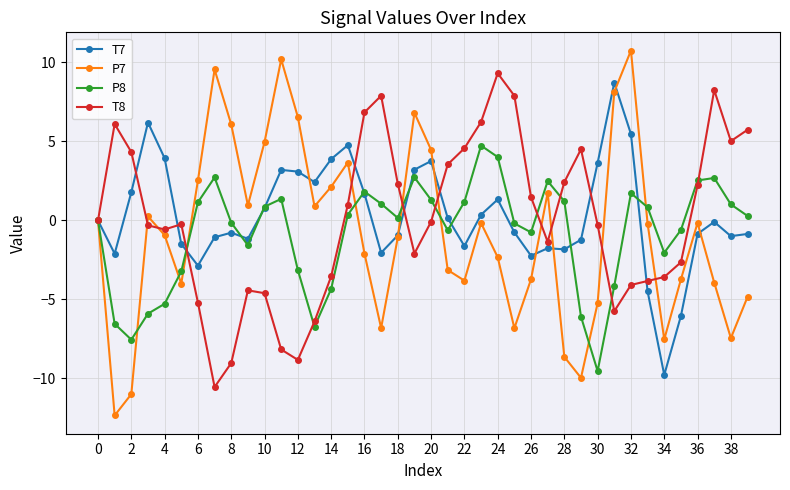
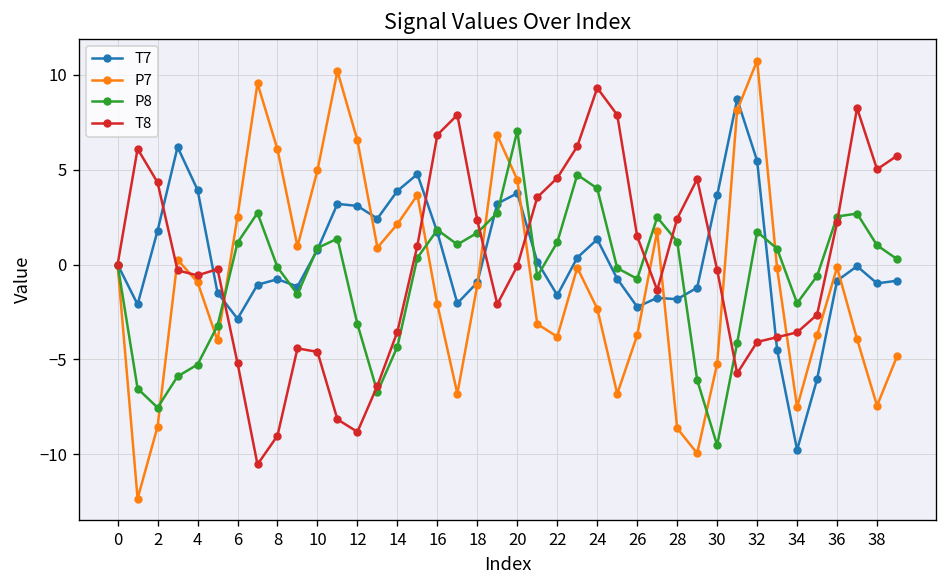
P7, 2: -11.0 -> -8.6
P8, 18: 0.2 -> 1.7
P8, 20: 1.3 -> 7.1
